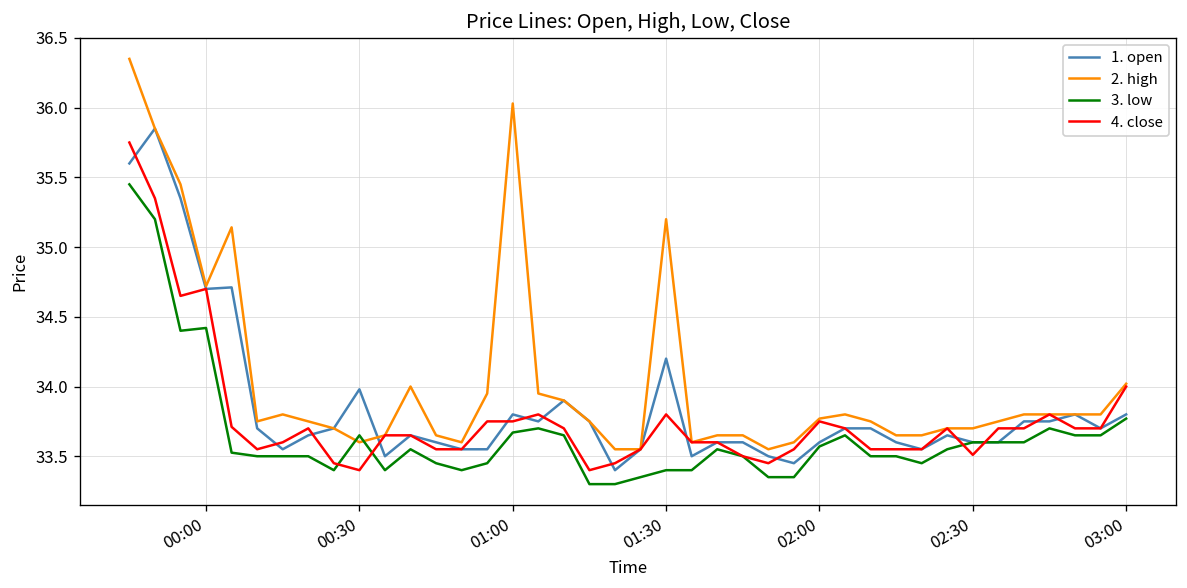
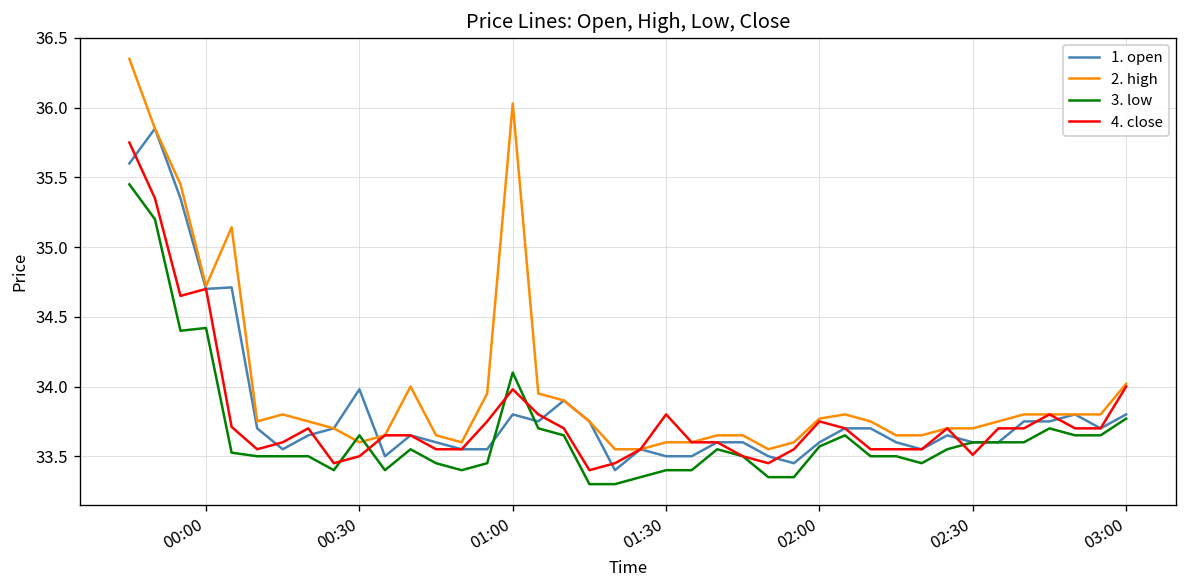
4. close, 00:30: 33.4 -> 33.5
3. low, 01:00: 33.67 -> 34.10
4. close, 01:00: 33.75 -> 33.98
1. open, 01:30: 34.2 -> 33.5
2. high, 01:30: 35.2 -> 33.6
